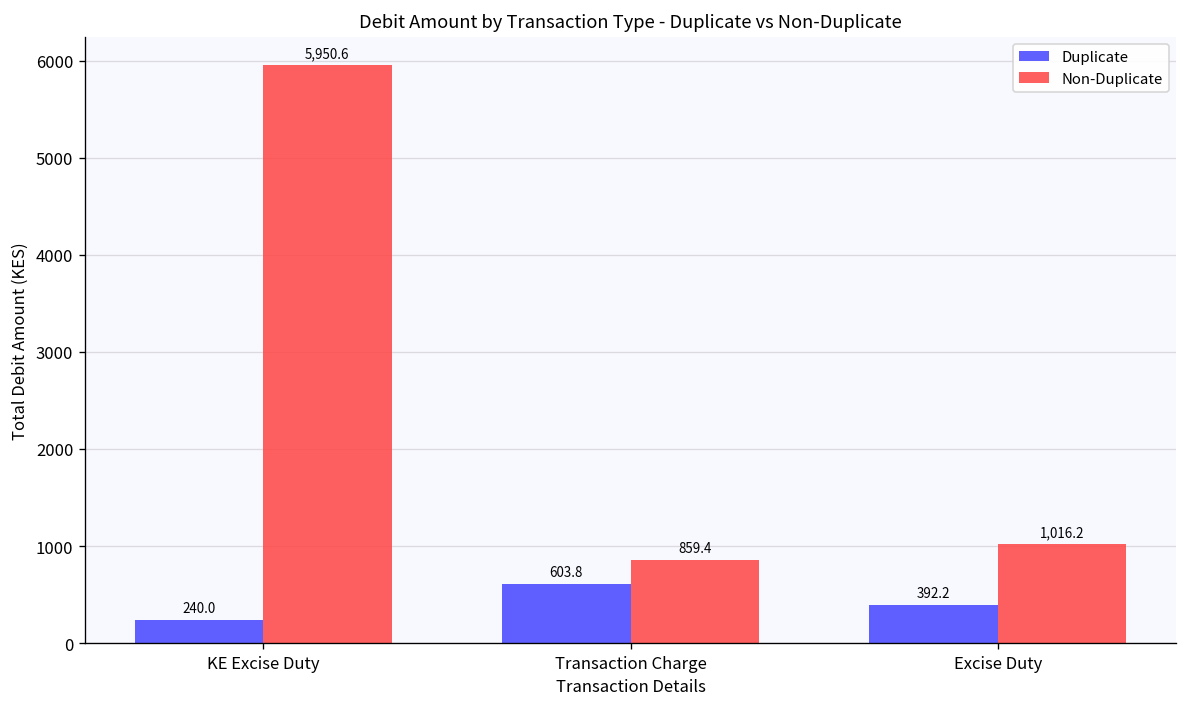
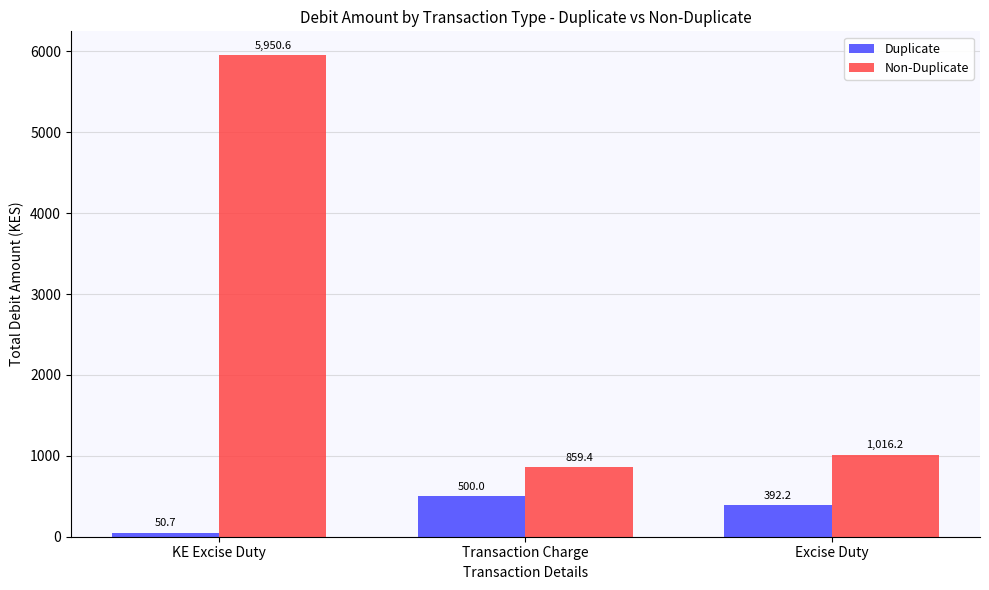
Duplicate, KE Excise Duty: 240.0 -> 50.7
Duplicate, Transaction Charge: 603.8 -> 500.0
